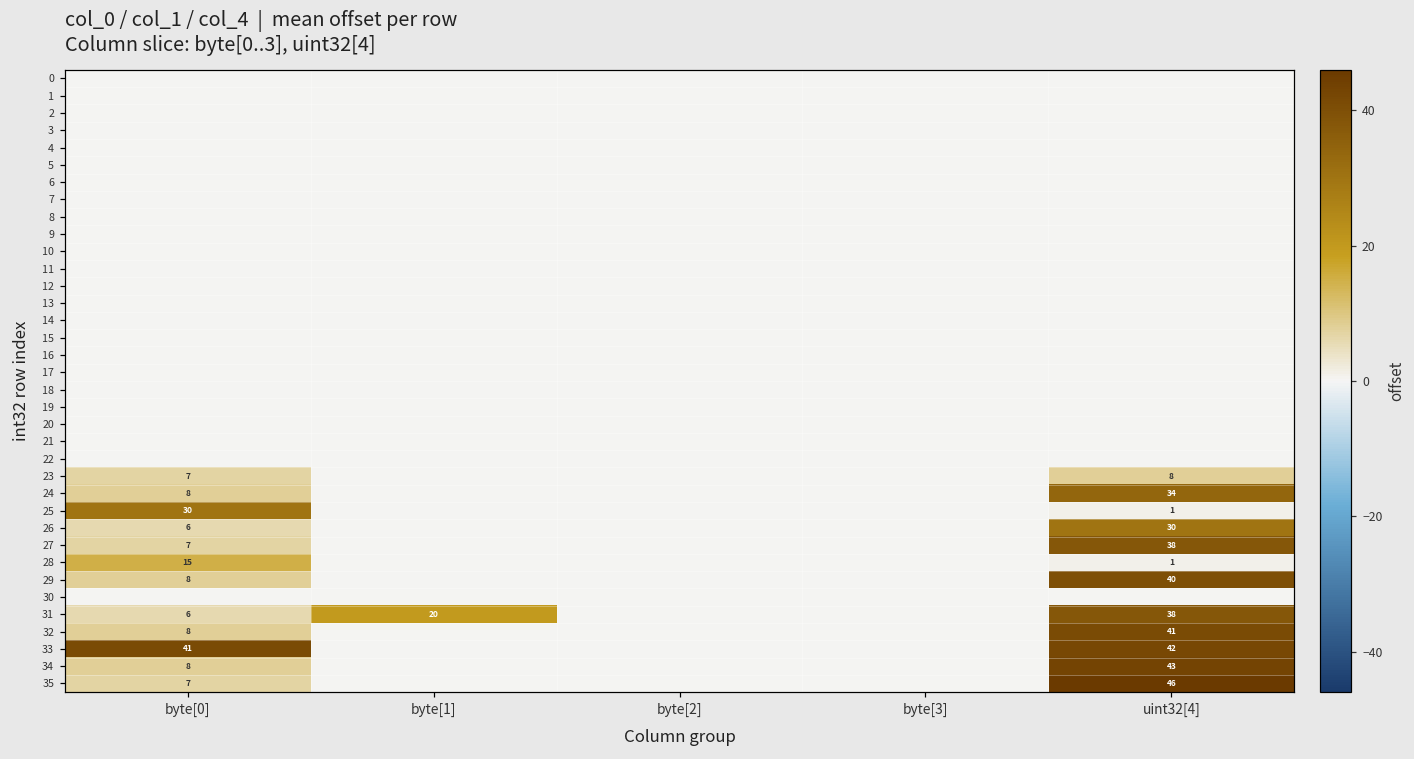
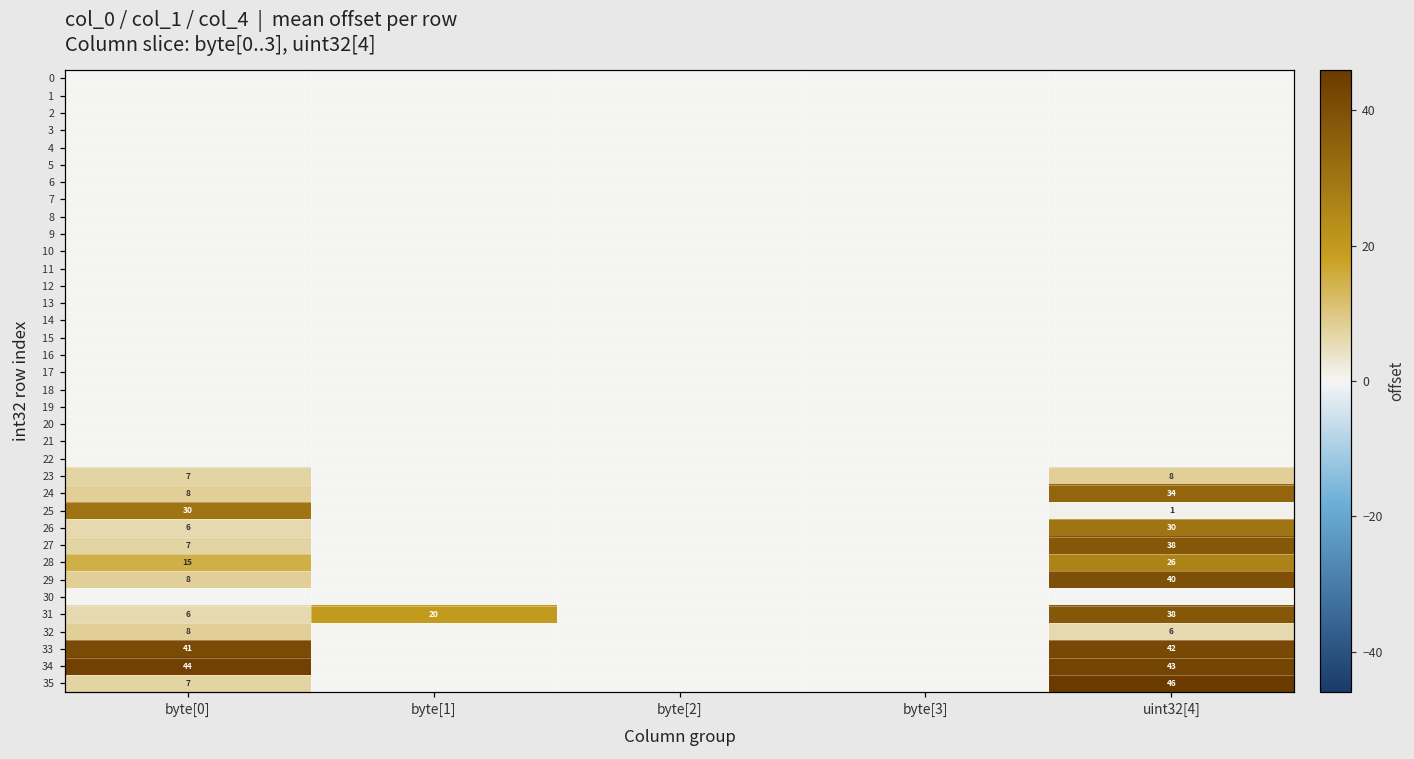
28, uint32[4]: 1 -> 26
32, uint32[4]: 41 -> 6
34, byte[0]: 8 -> 44
